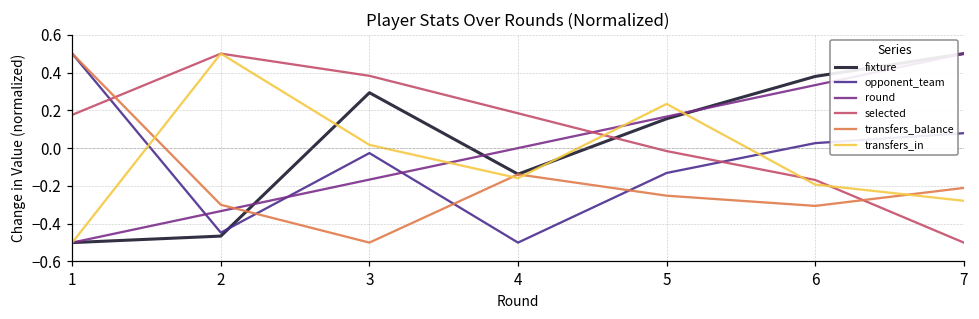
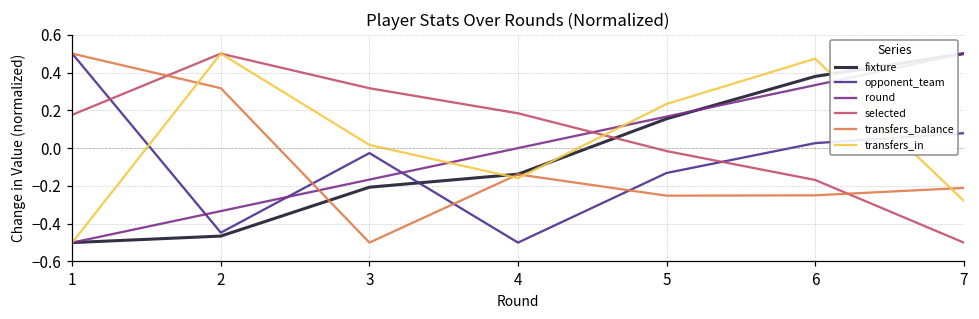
transfers_balance, 2: -0.30 -> 0.32
fixture, 3: 0.29 -> -0.21
selected, 3: 0.38 -> 0.32
transfers_balance, 6: -0.31 -> -0.25
transfers_in, 6: -0.19 -> 0.47
